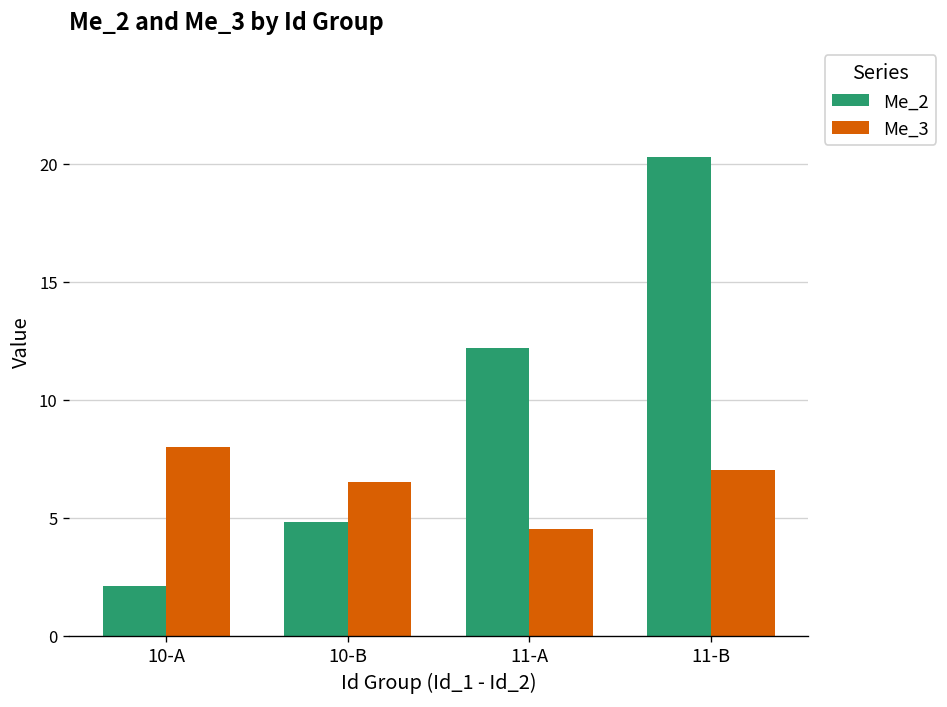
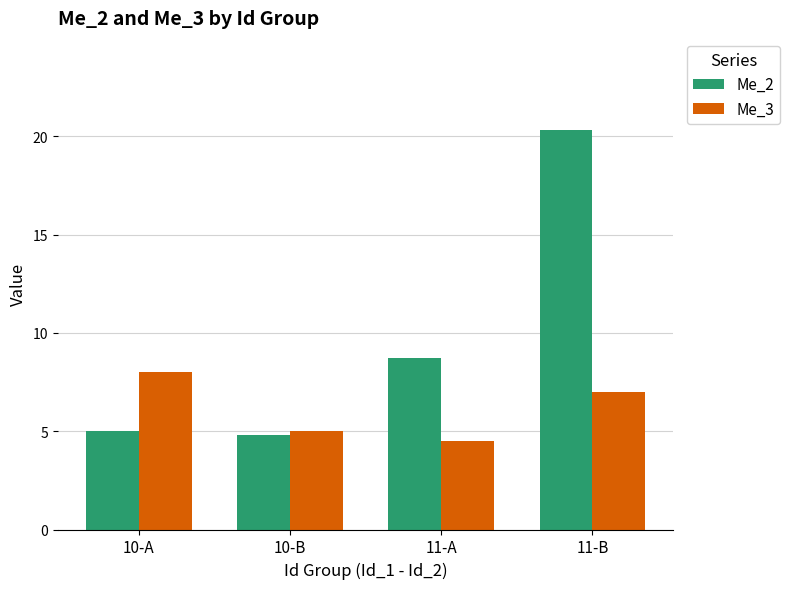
Me_2, 10-A: 2.1 -> 5.0
Me_3, 10-B: 6.5 -> 5.0
Me_2, 11-A: 12.2 -> 8.7
